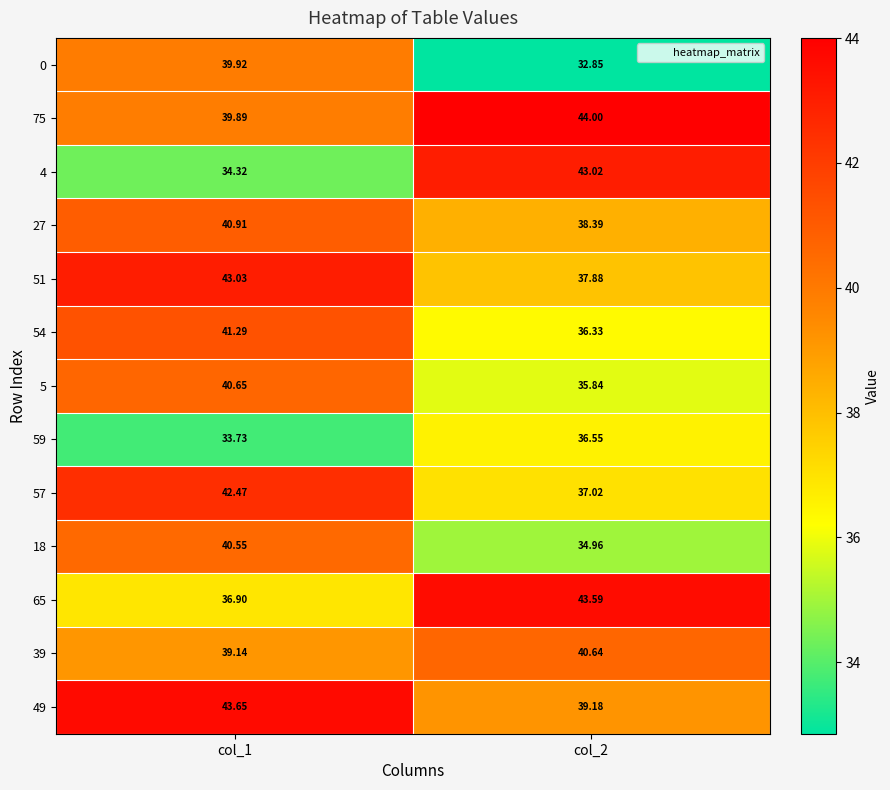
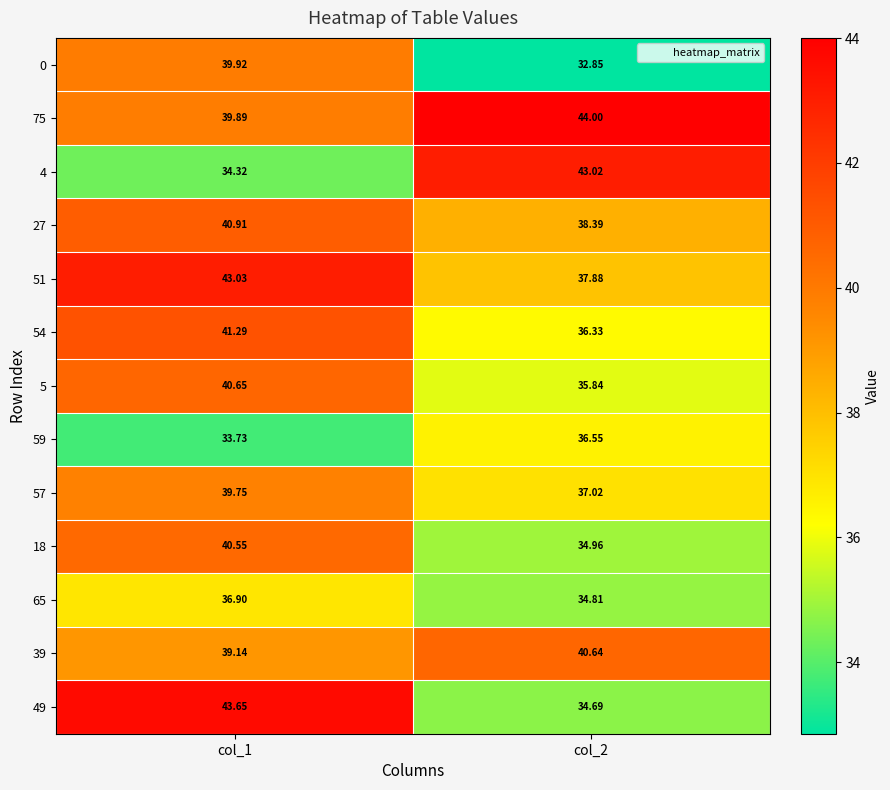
57, col_1: 42.47 -> 39.75
65, col_2: 43.59 -> 34.81
49, col_2: 39.18 -> 34.69
